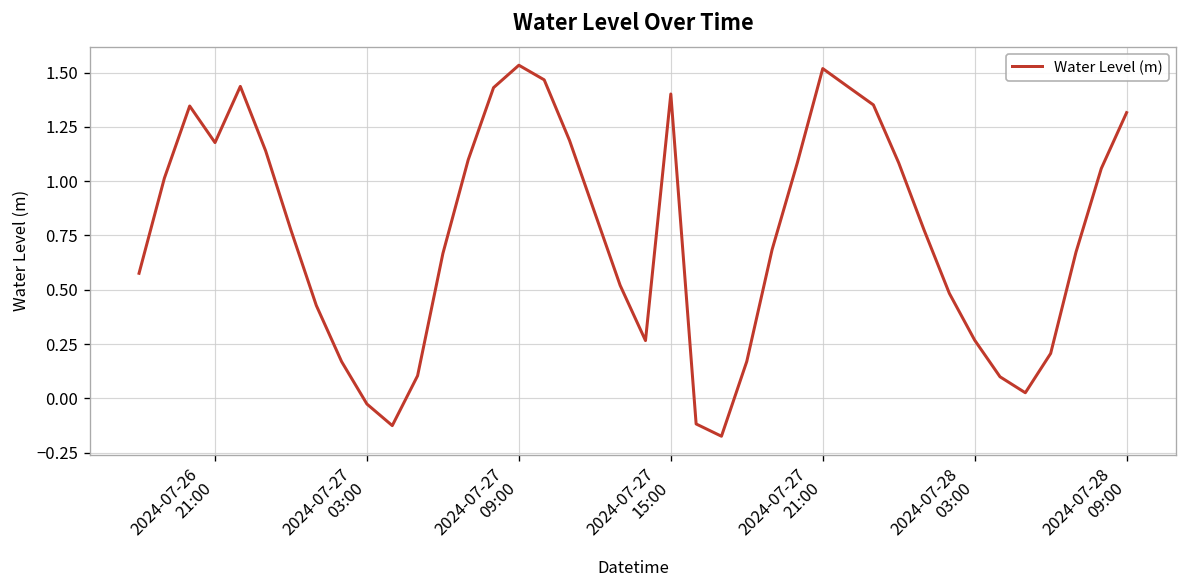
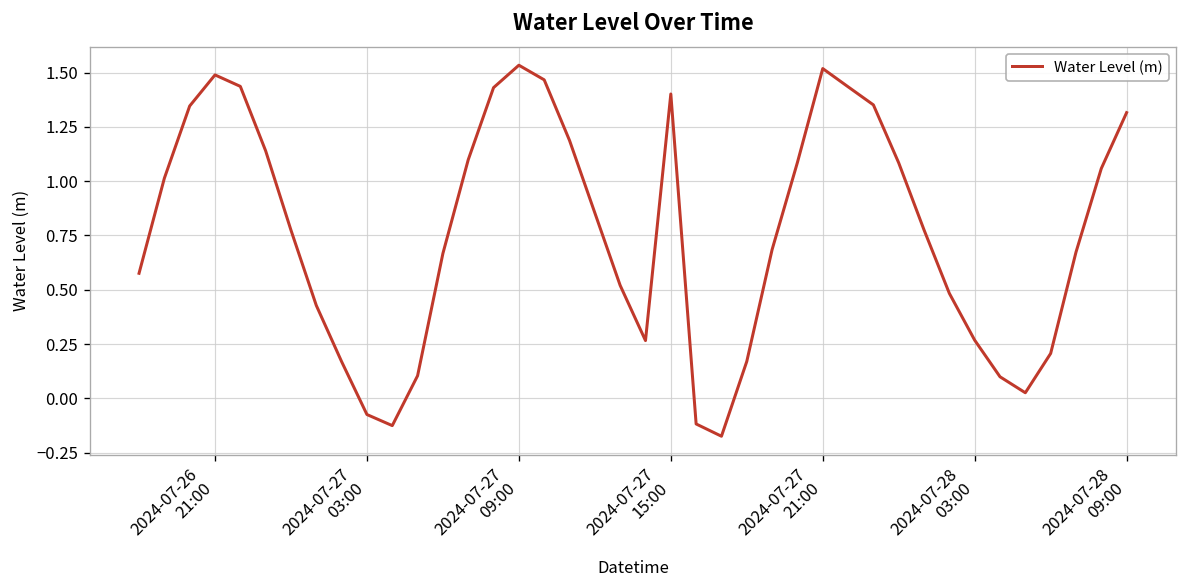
2024-07-26 21:00: 1.18 -> 1.49
2024-07-27 03:00: -0.03 -> -0.07
